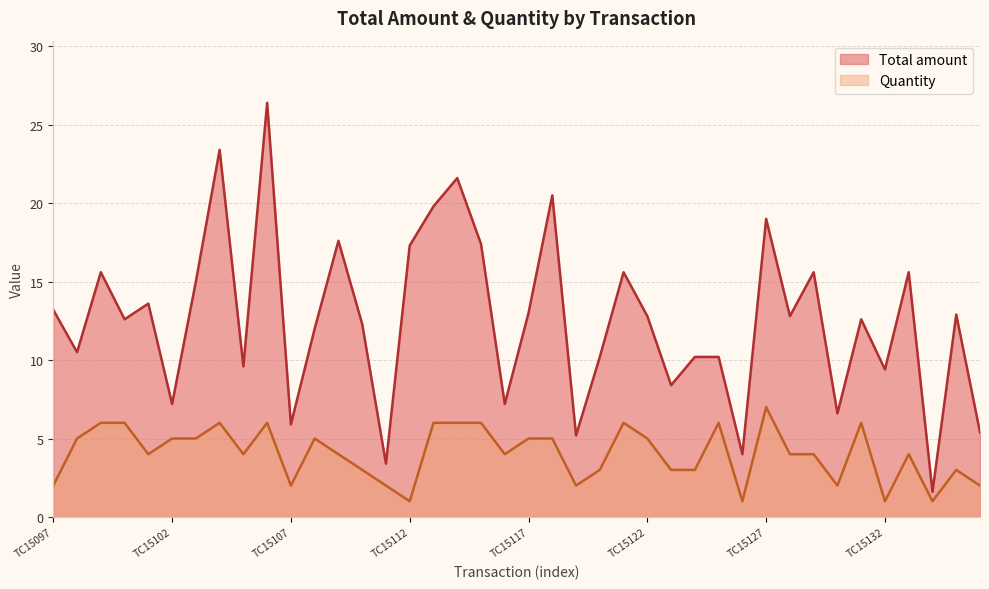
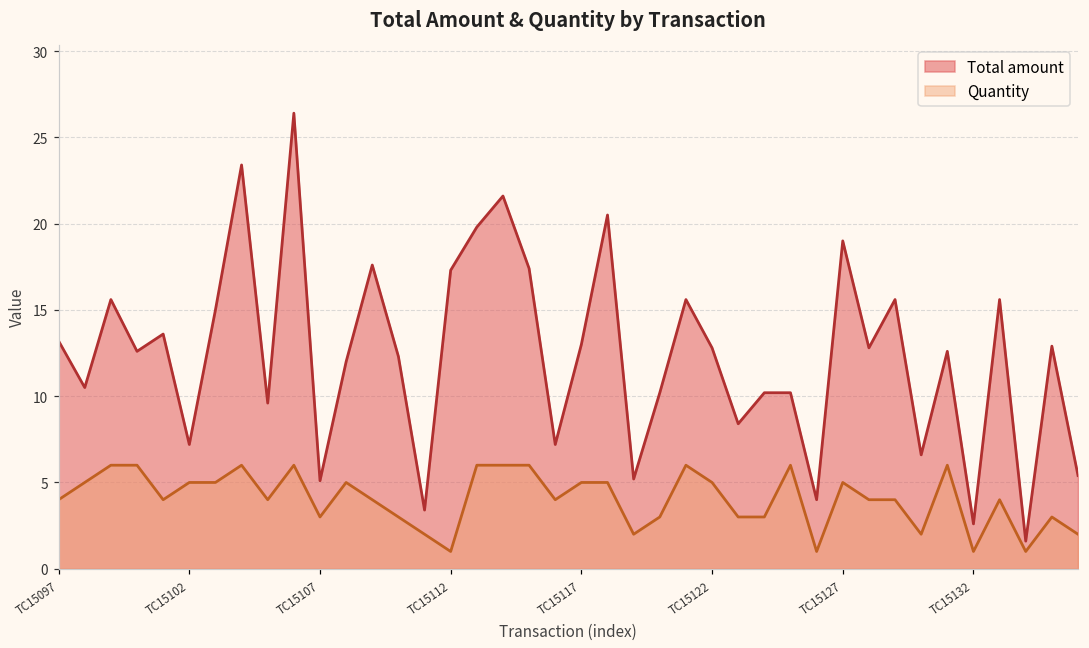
Quantity, TC15097: 2 -> 4
Total amount, TC15107: 5.9 -> 5.1
Quantity, TC15107: 2 -> 3
Quantity, TC15127: 7 -> 5
Total amount, TC15132: 9.4 -> 2.6
